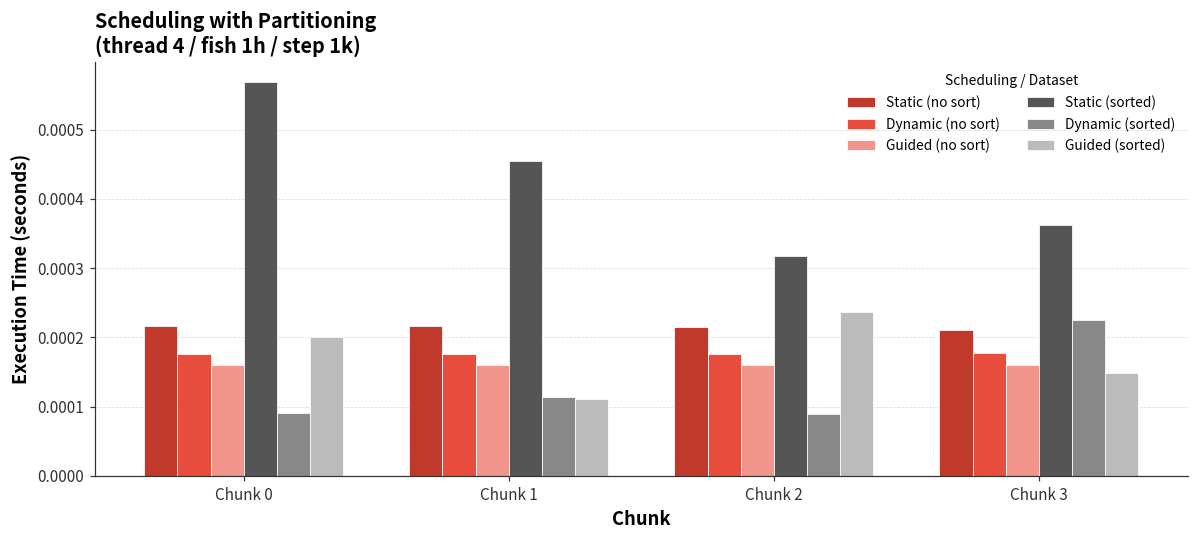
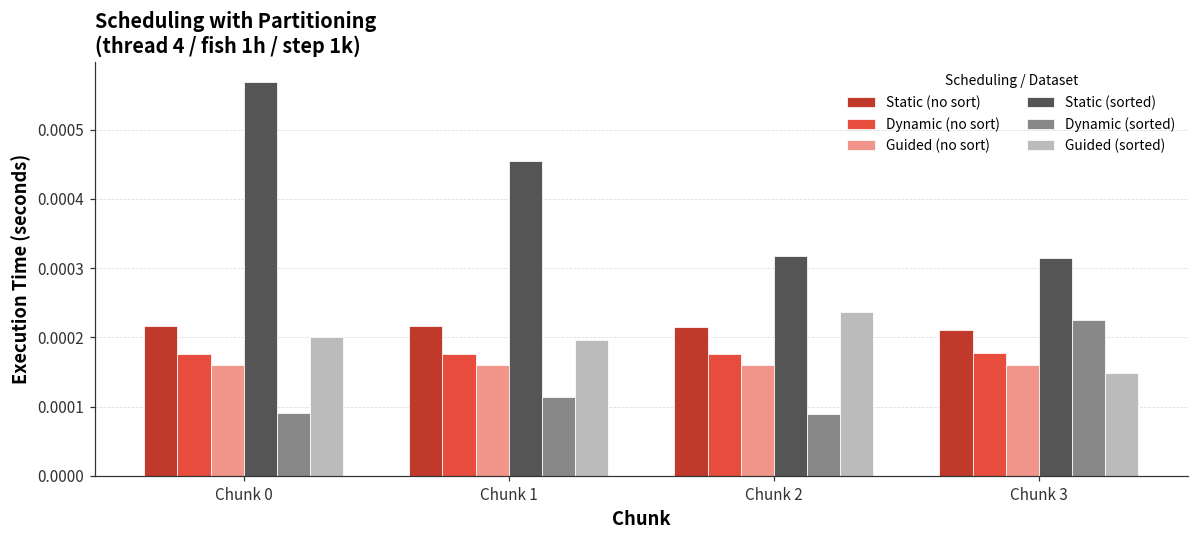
Guided (sorted), Chunk 1: 0.00011 -> 0.00020
Static (sorted), Chunk 3: 0.00036 -> 0.00031
